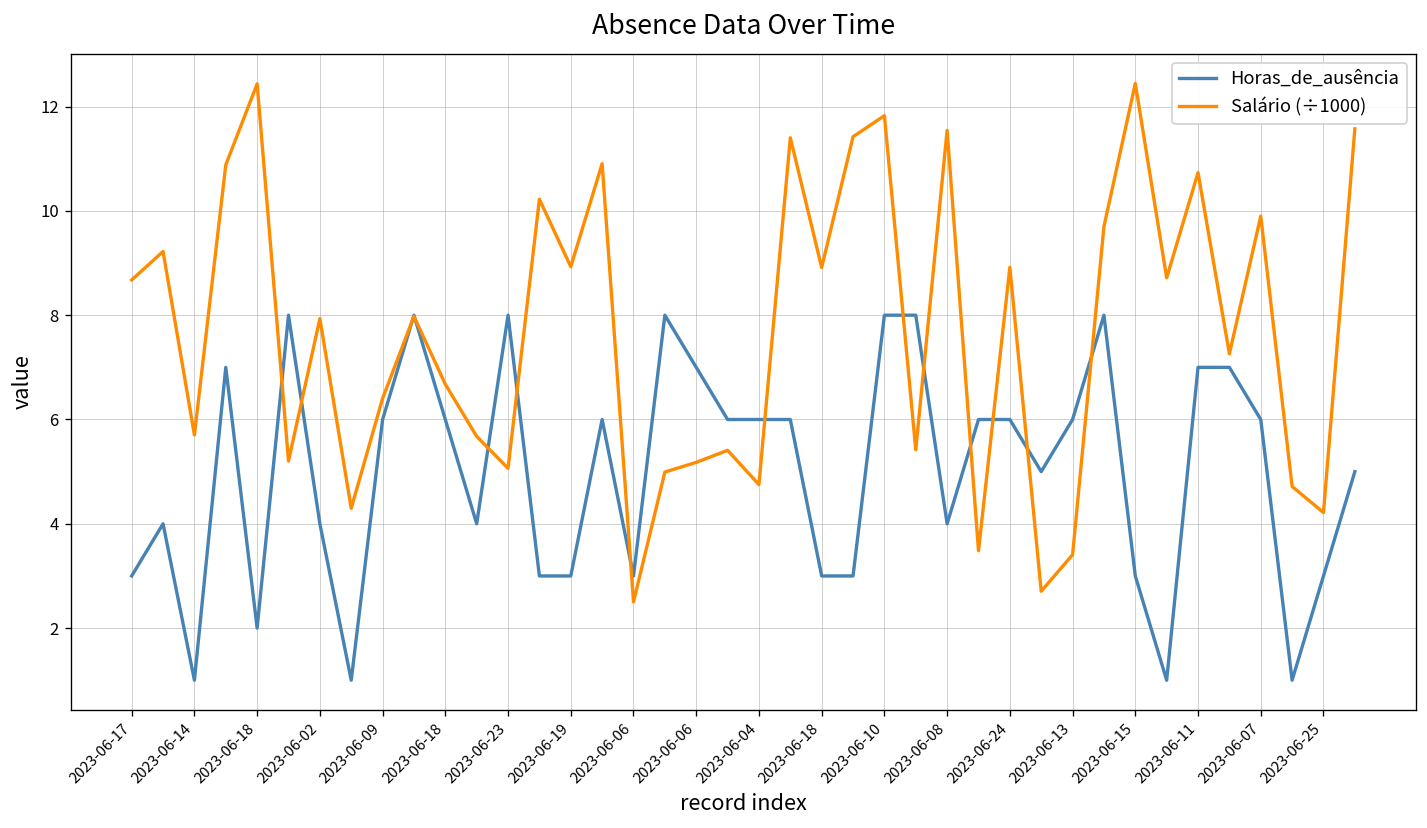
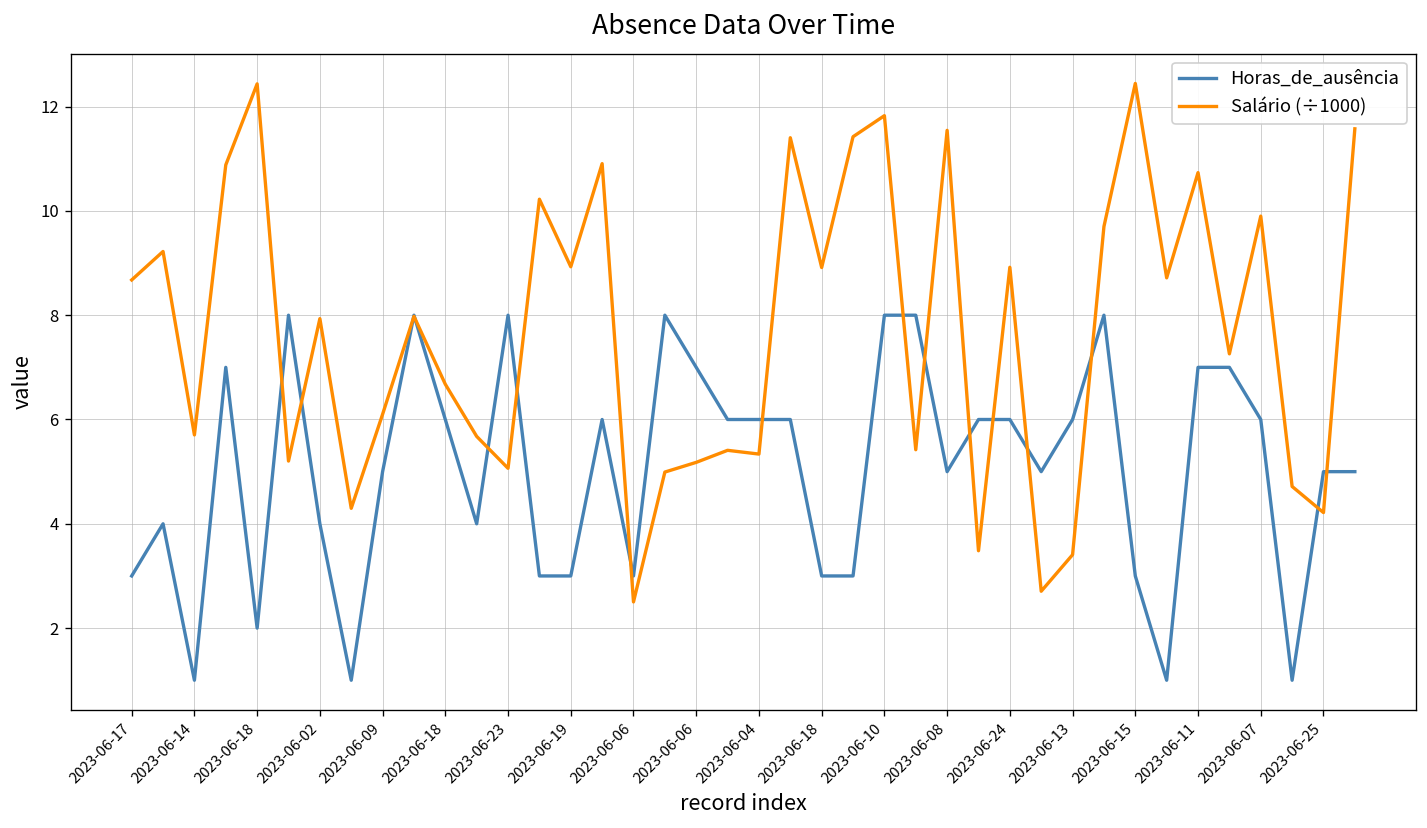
Horas_de_ausência, 2023-06-09: 6 -> 5
Salário (÷1000), 2023-06-09: 6.4 -> 6.1
Salário (÷1000), 2023-06-04: 4.8 -> 5.3
Horas_de_ausência, 2023-06-08: 4 -> 5
Horas_de_ausência, 2023-06-25: 3 -> 5
